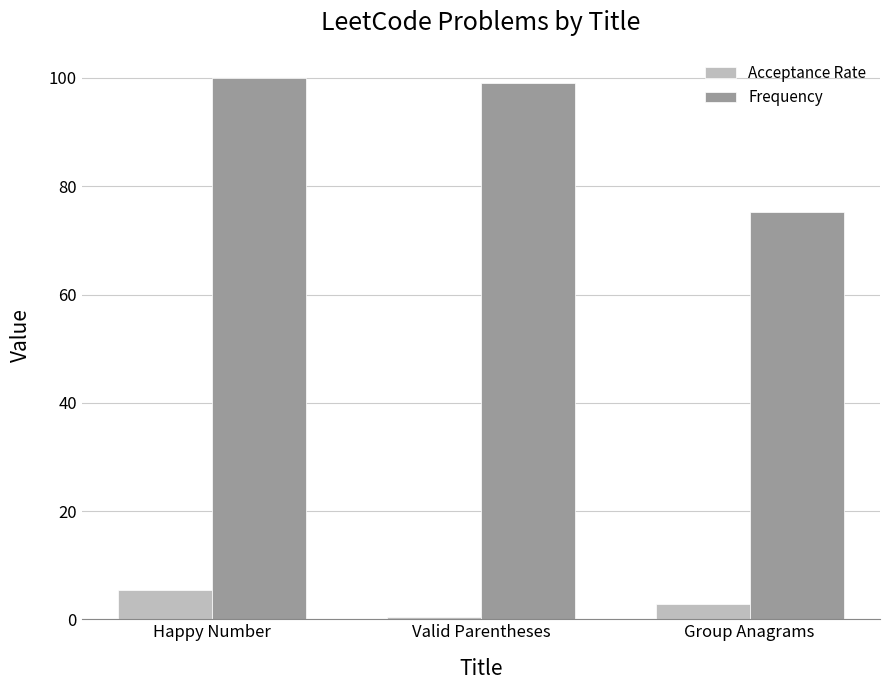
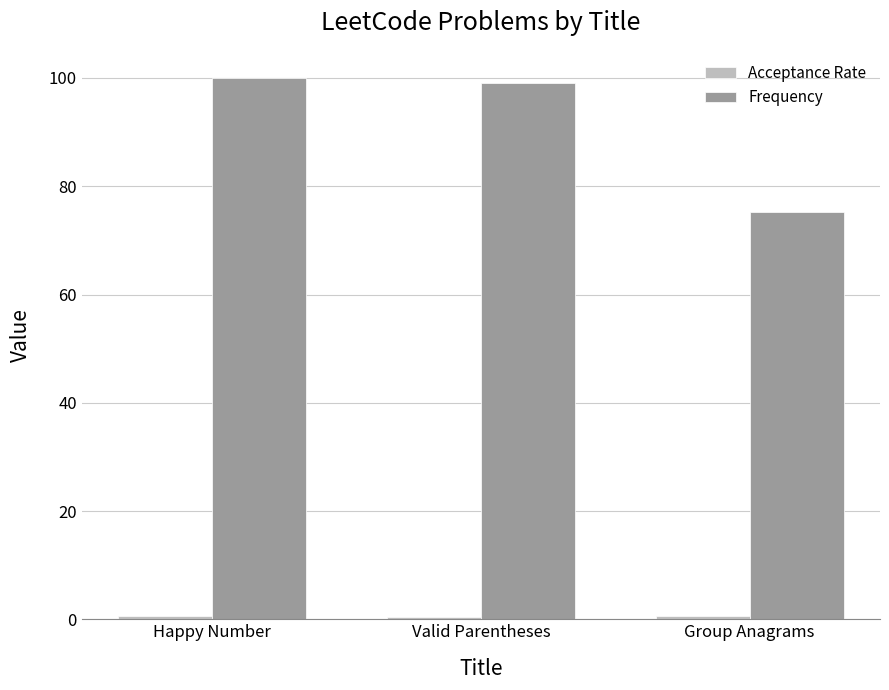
Acceptance Rate, Happy Number: 5 -> 1
Acceptance Rate, Group Anagrams: 3 -> 1
